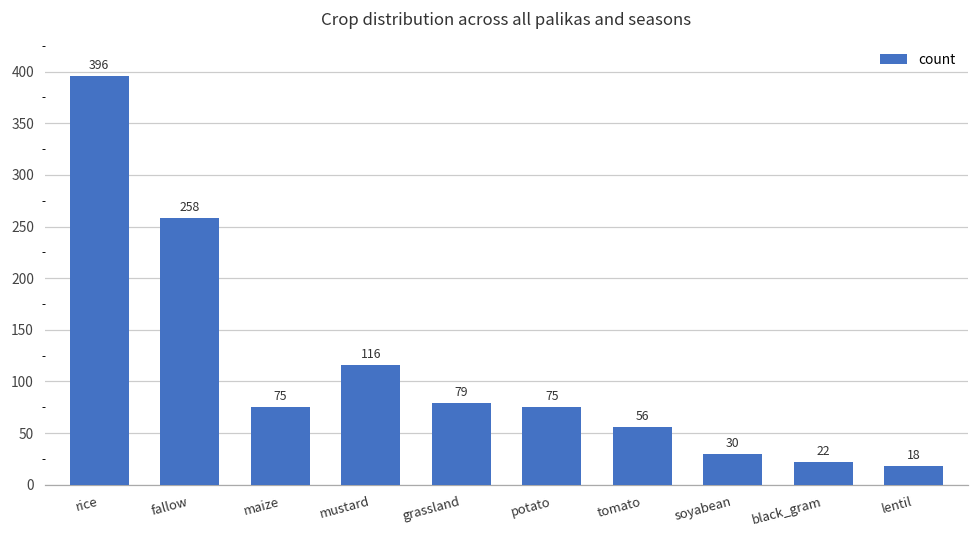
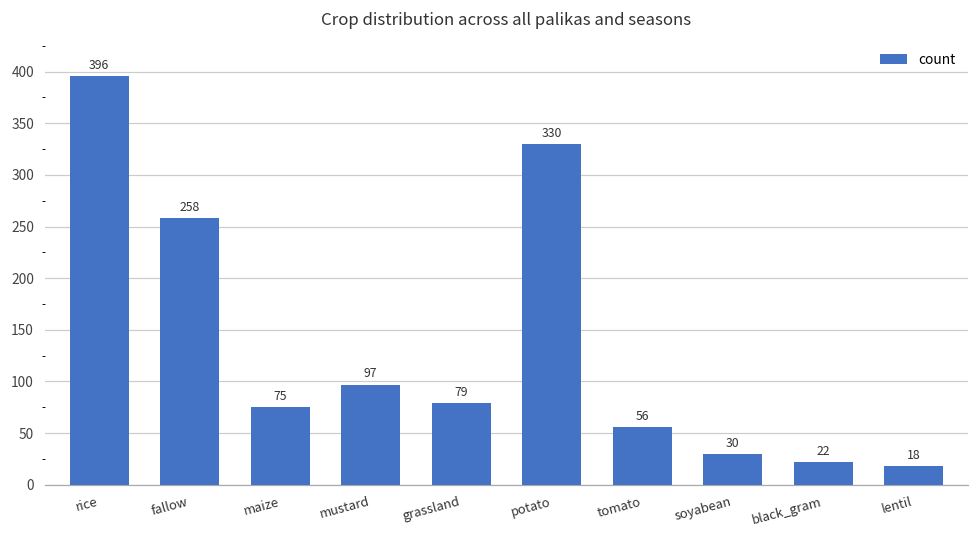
mustard: 116 -> 97
potato: 75 -> 330
